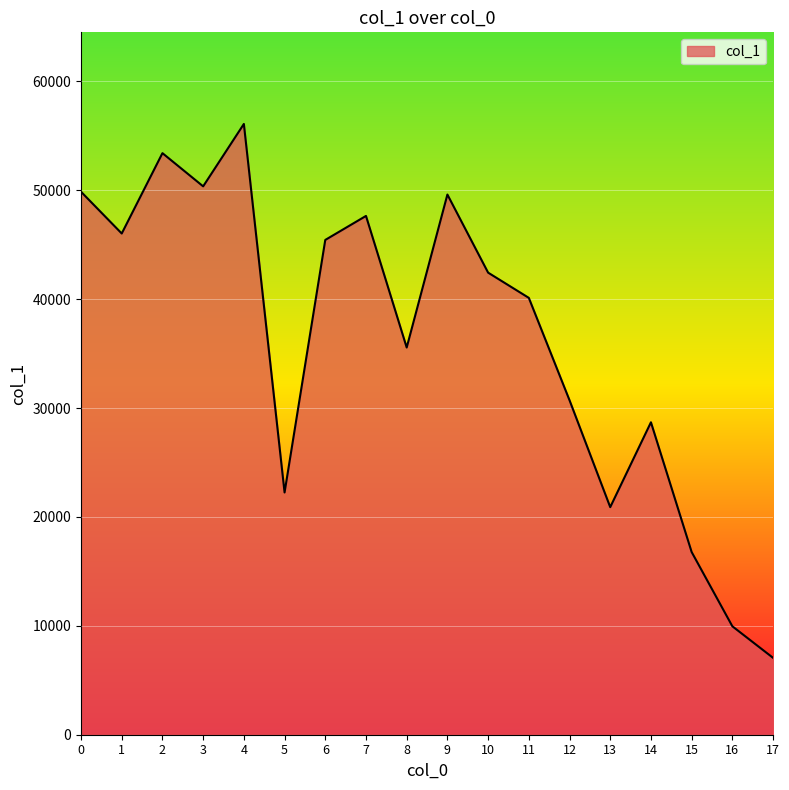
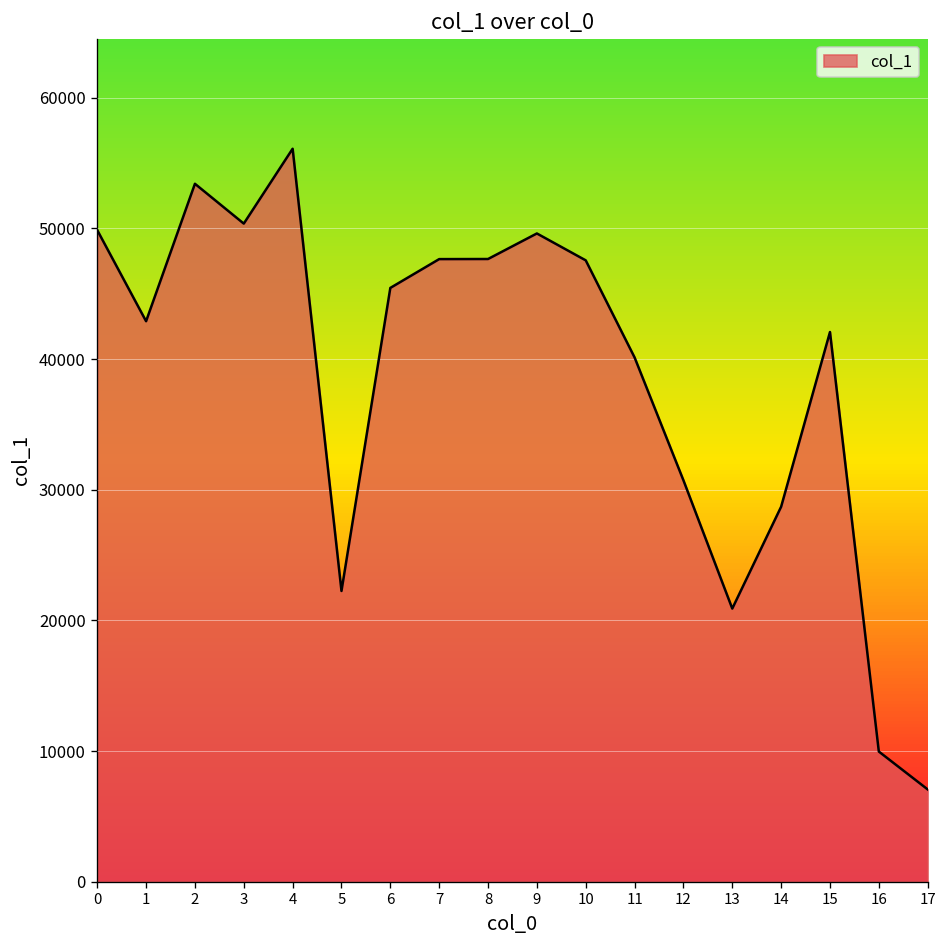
1: 46000 -> 42900
8: 35600 -> 47700
10: 42400 -> 47600
15: 16800 -> 42100
